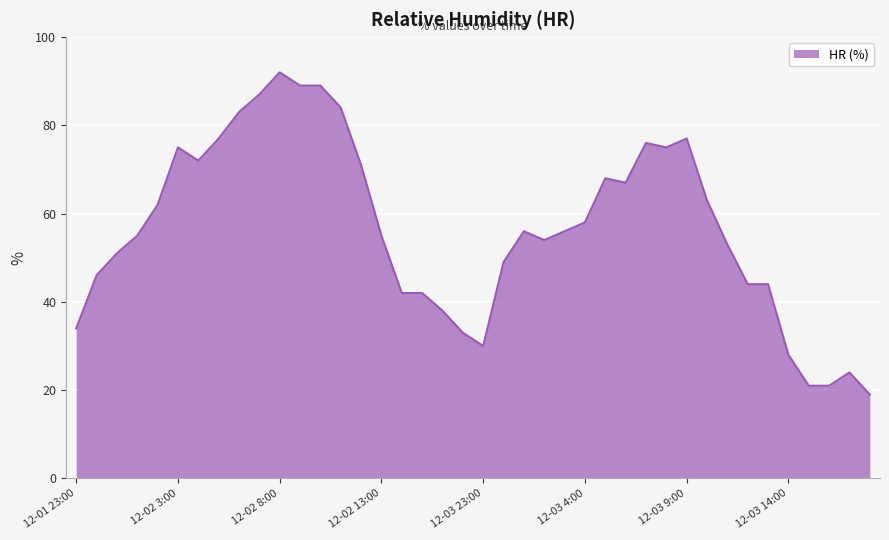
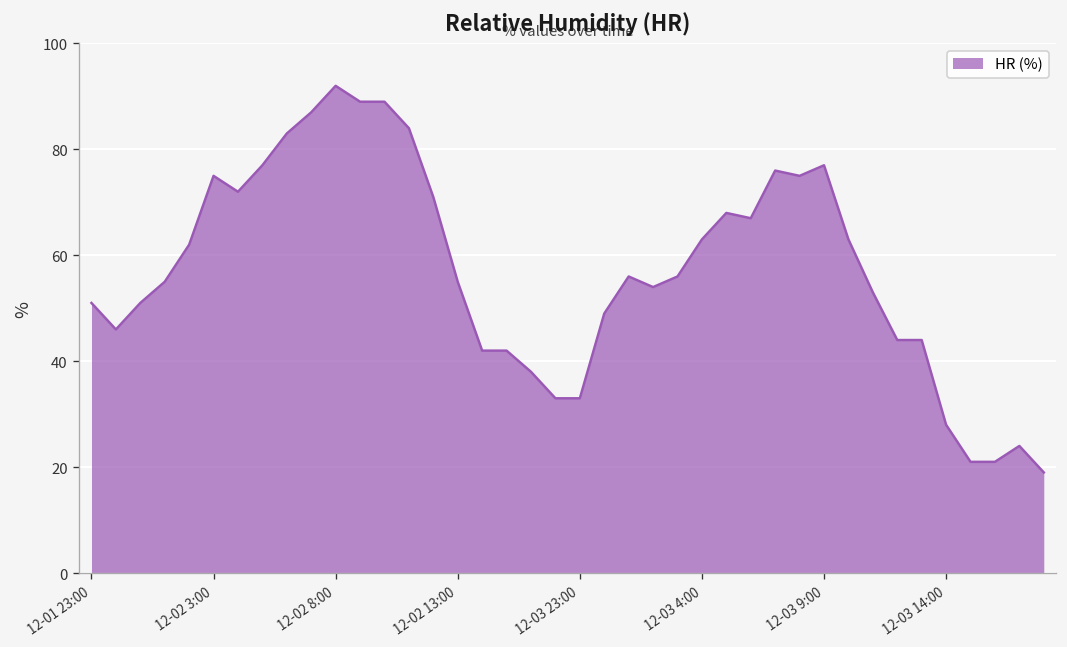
12-01 23:00: 34 -> 51
12-03 23:00: 30 -> 33
12-03 4:00: 58 -> 63
